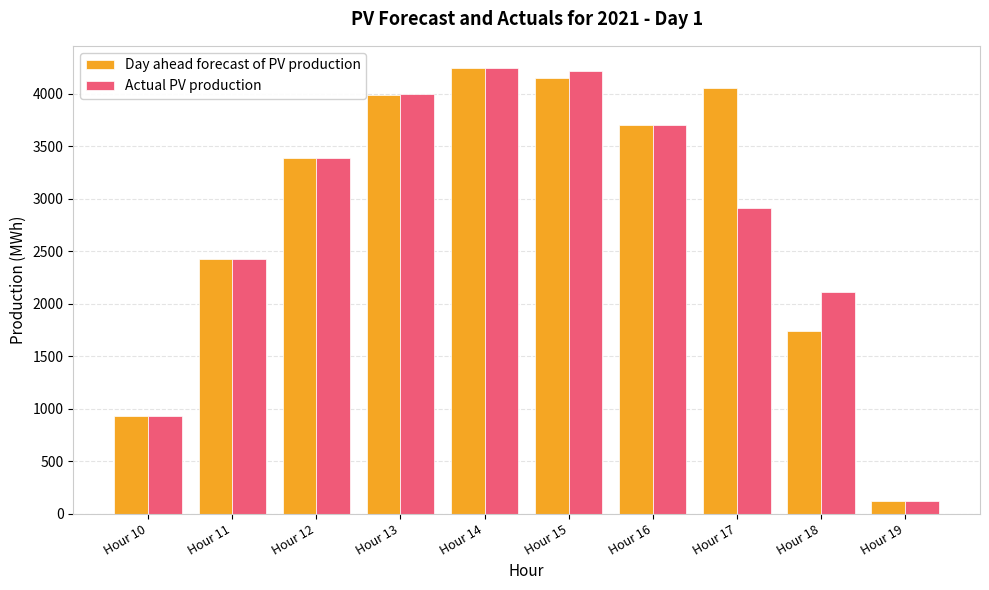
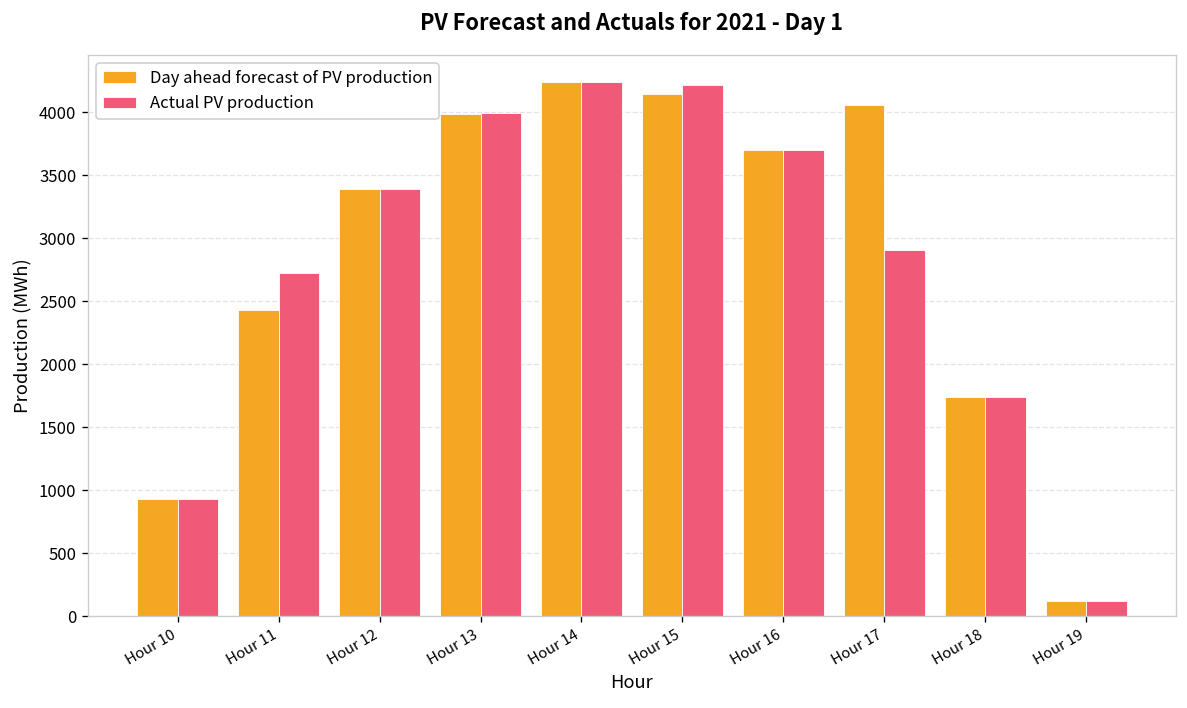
Actual PV production, Hour 11: 2430 -> 2730
Actual PV production, Hour 18: 2110 -> 1740
